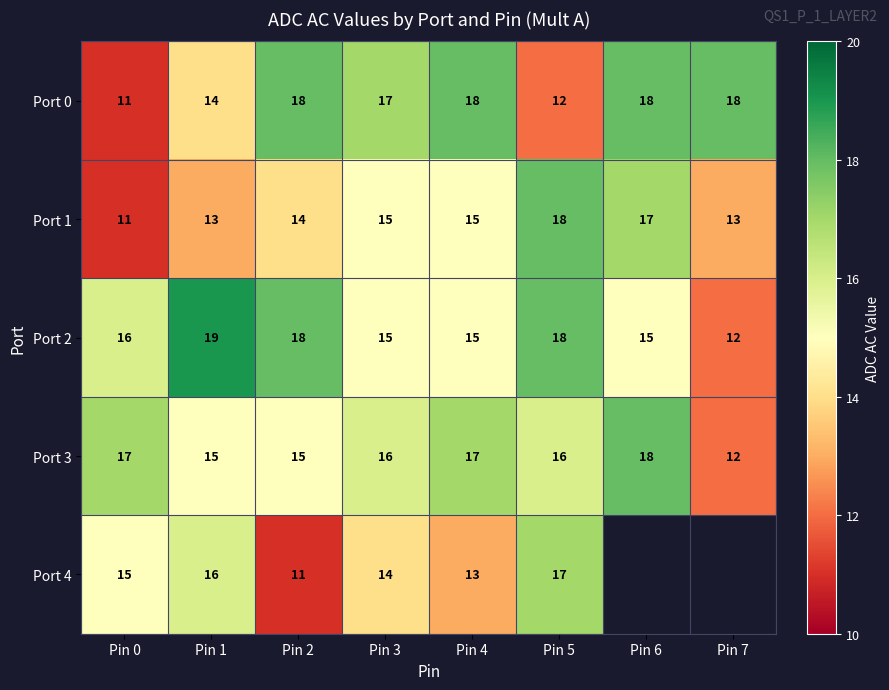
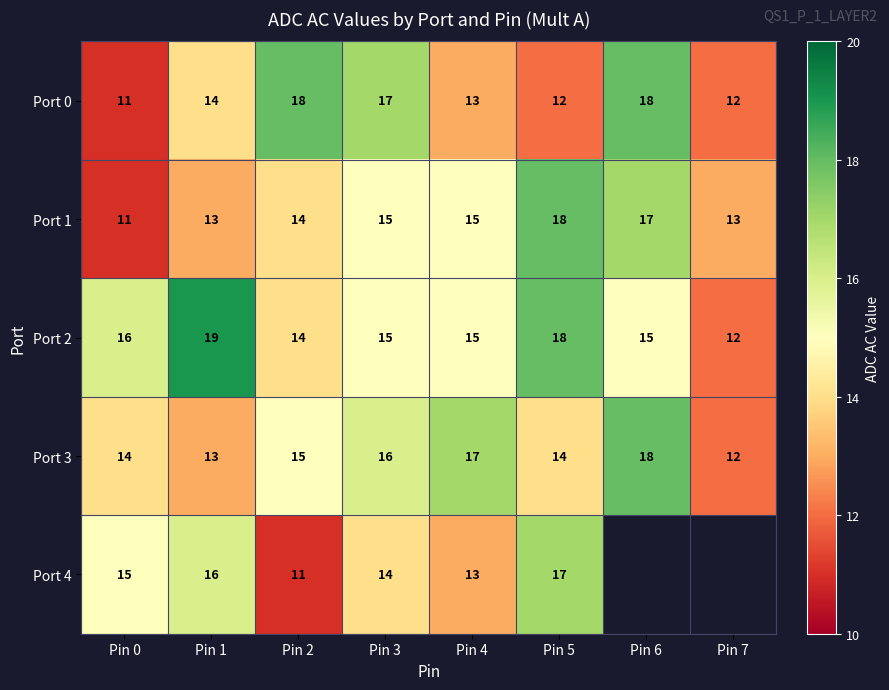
Port 0, Pin 4: 18 -> 13
Port 0, Pin 7: 18 -> 12
Port 2, Pin 2: 18 -> 14
Port 3, Pin 0: 17 -> 14
Port 3, Pin 1: 15 -> 13
Port 3, Pin 5: 16 -> 14
